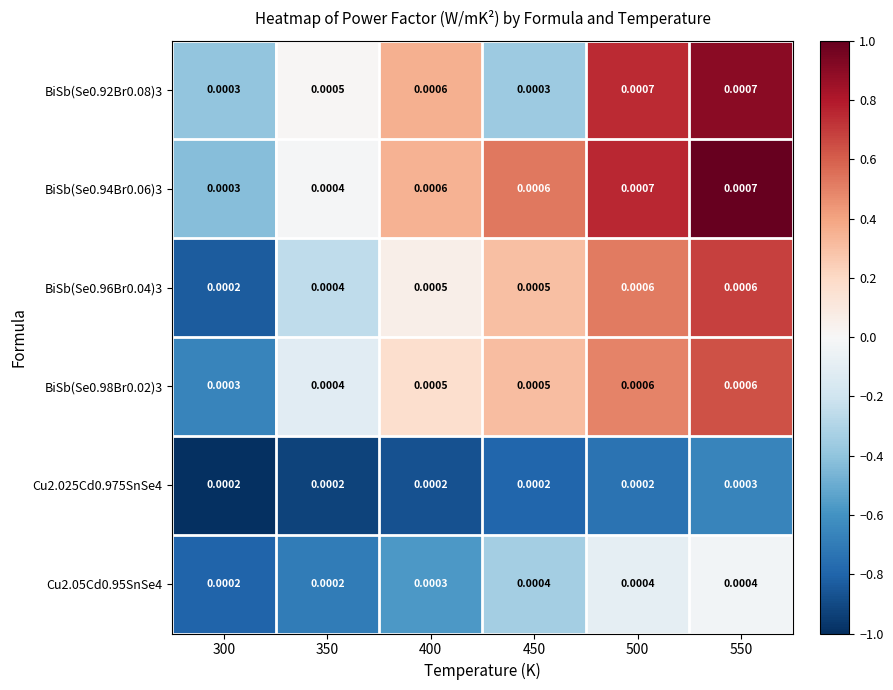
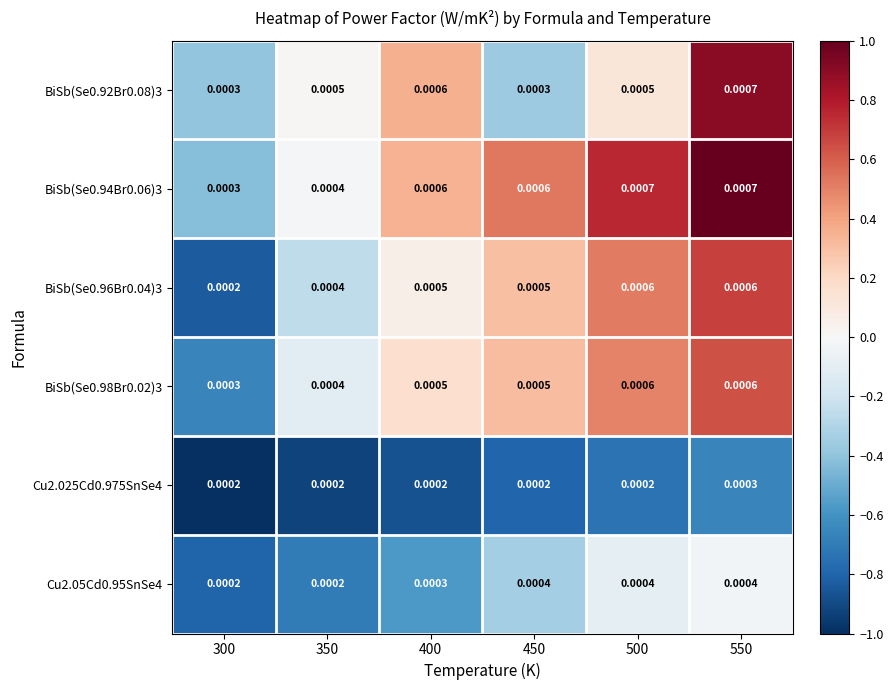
BiSb(Se0.92Br0.08)3, 500: 0.0007 -> 0.0005
